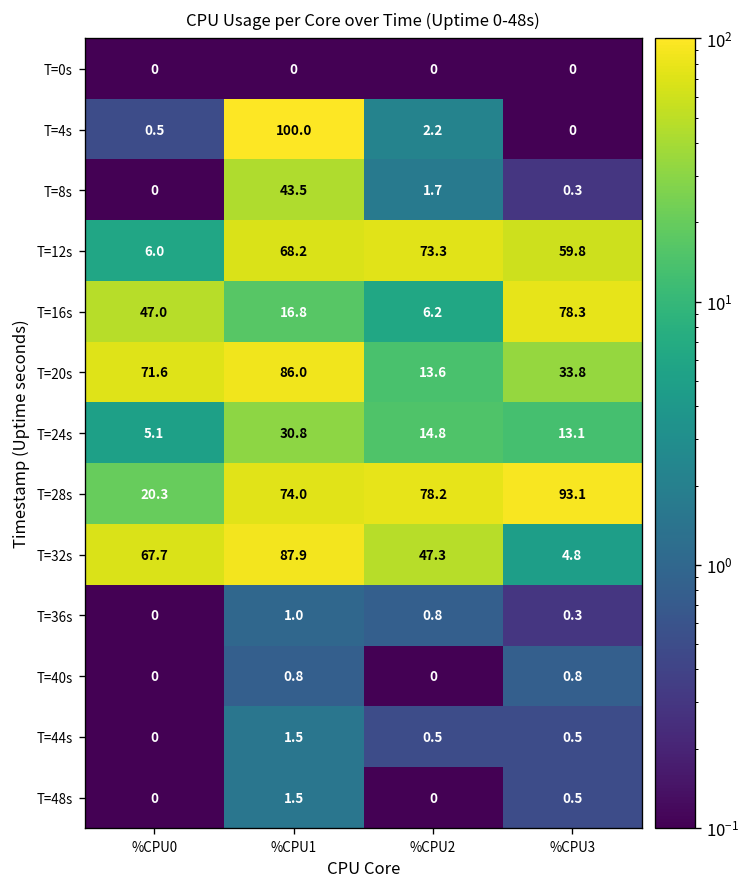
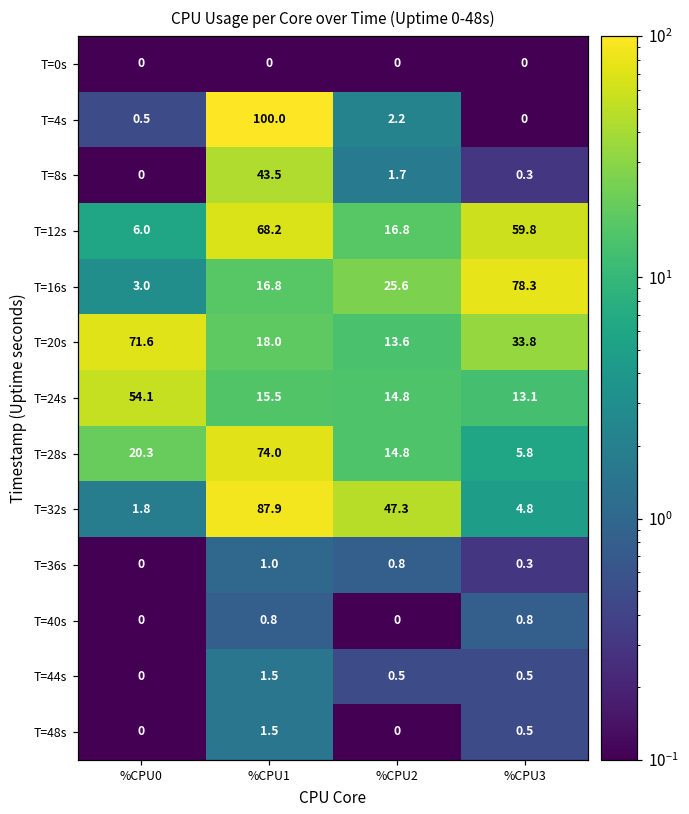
T=12s, %CPU2: 73.3 -> 16.8
T=16s, %CPU0: 47.0 -> 3.0
T=16s, %CPU2: 6.2 -> 25.6
T=20s, %CPU1: 86.0 -> 18.0
T=24s, %CPU0: 5.1 -> 54.1
T=24s, %CPU1: 30.8 -> 15.5
T=28s, %CPU2: 78.2 -> 14.8
T=28s, %CPU3: 93.1 -> 5.8
T=32s, %CPU0: 67.7 -> 1.8
